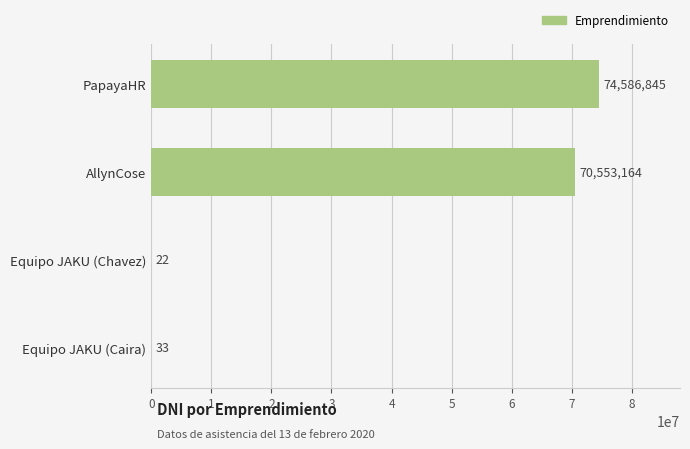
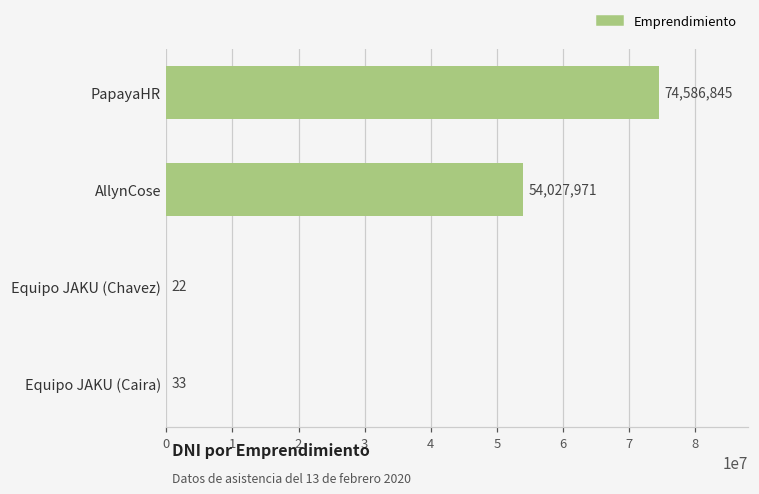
AllynCose: 70,553,164 -> 54,027,971
